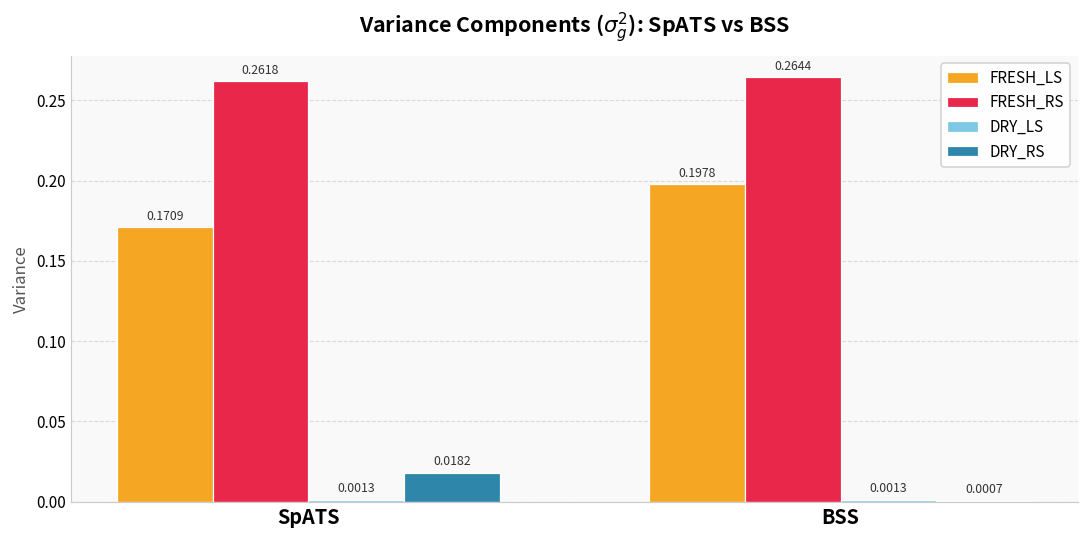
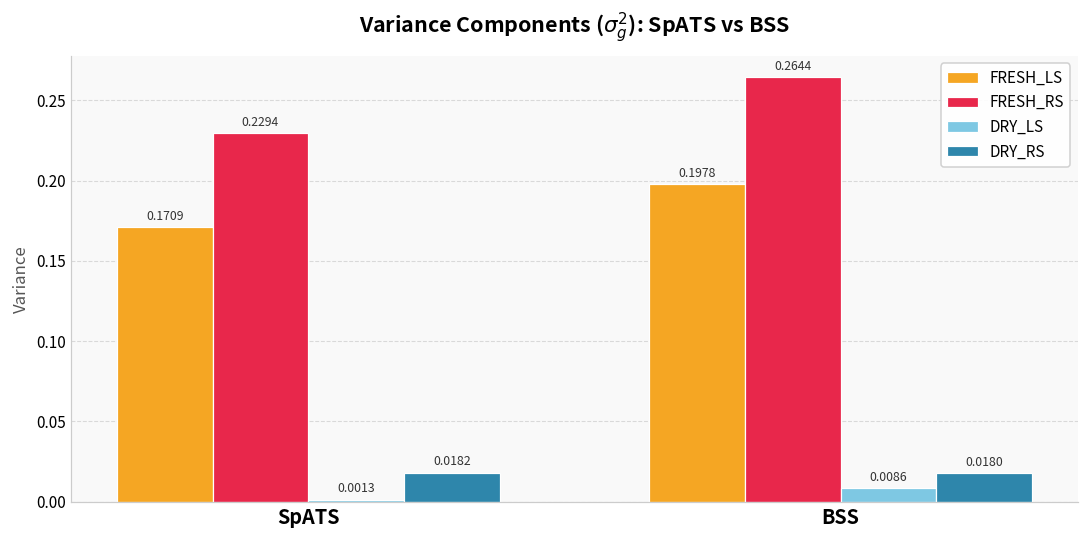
FRESH_RS, SpATS: 0.2618 -> 0.2294
DRY_LS, BSS: 0.0013 -> 0.0086
DRY_RS, BSS: 0.0007 -> 0.0180
